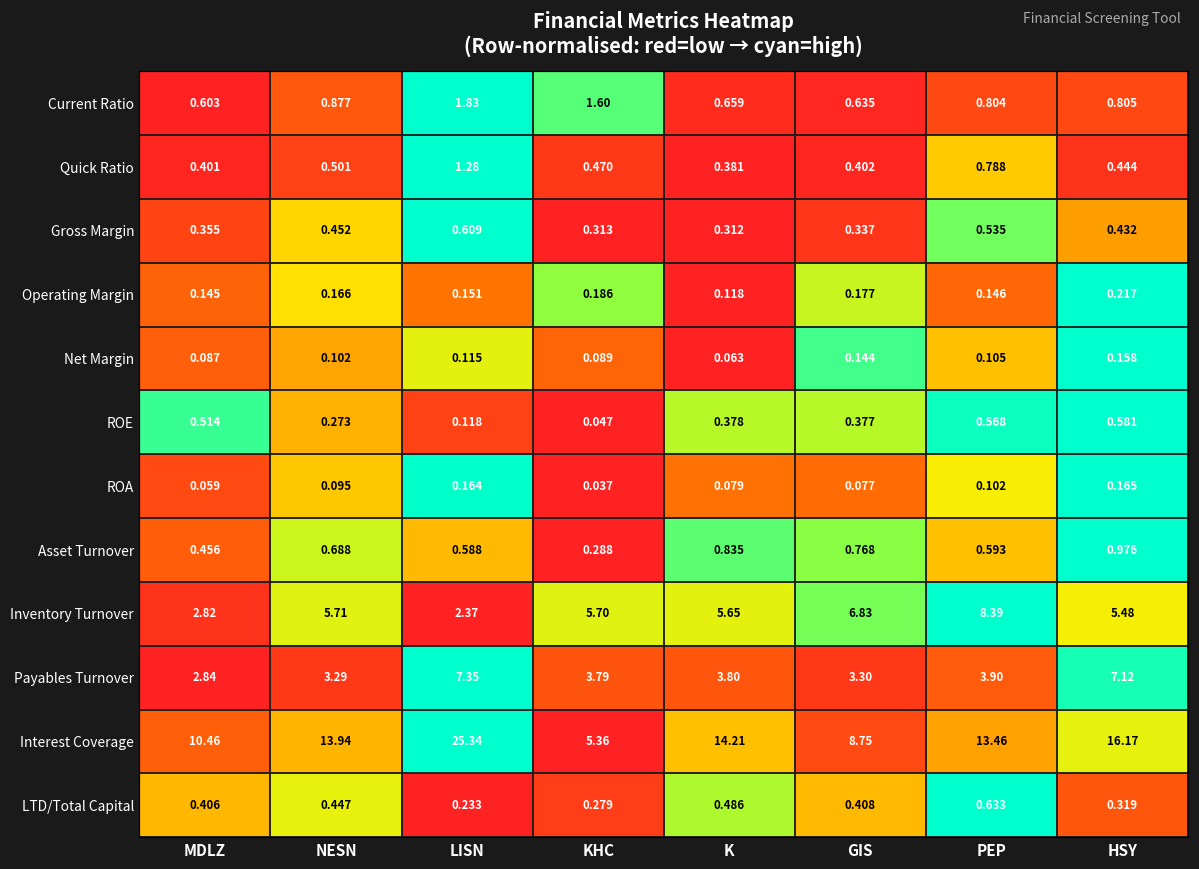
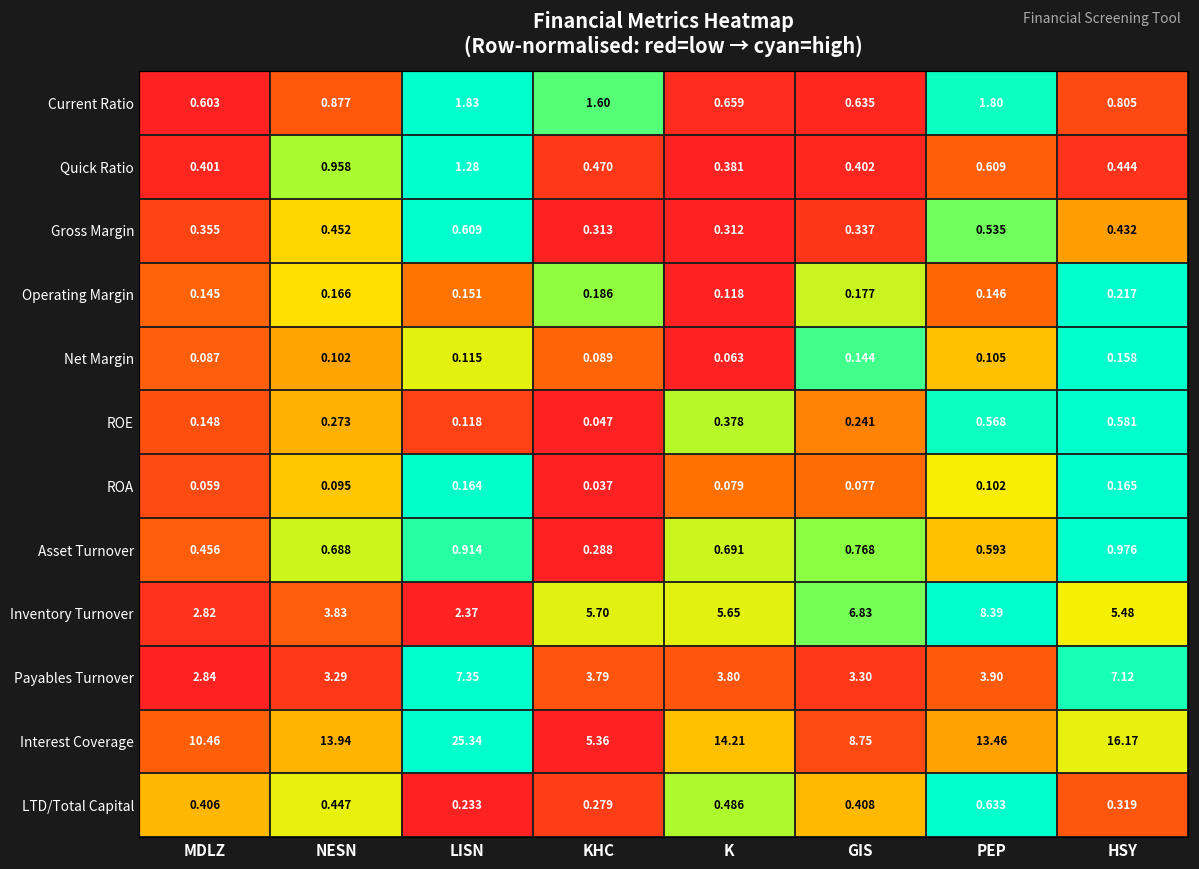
Current Ratio, PEP: 0.804 -> 1.80
Quick Ratio, NESN: 0.501 -> 0.958
Quick Ratio, PEP: 0.788 -> 0.609
ROE, MDLZ: 0.514 -> 0.148
ROE, GIS: 0.377 -> 0.241
Asset Turnover, LISN: 0.588 -> 0.914
Asset Turnover, K: 0.835 -> 0.691
Inventory Turnover, NESN: 5.71 -> 3.83
